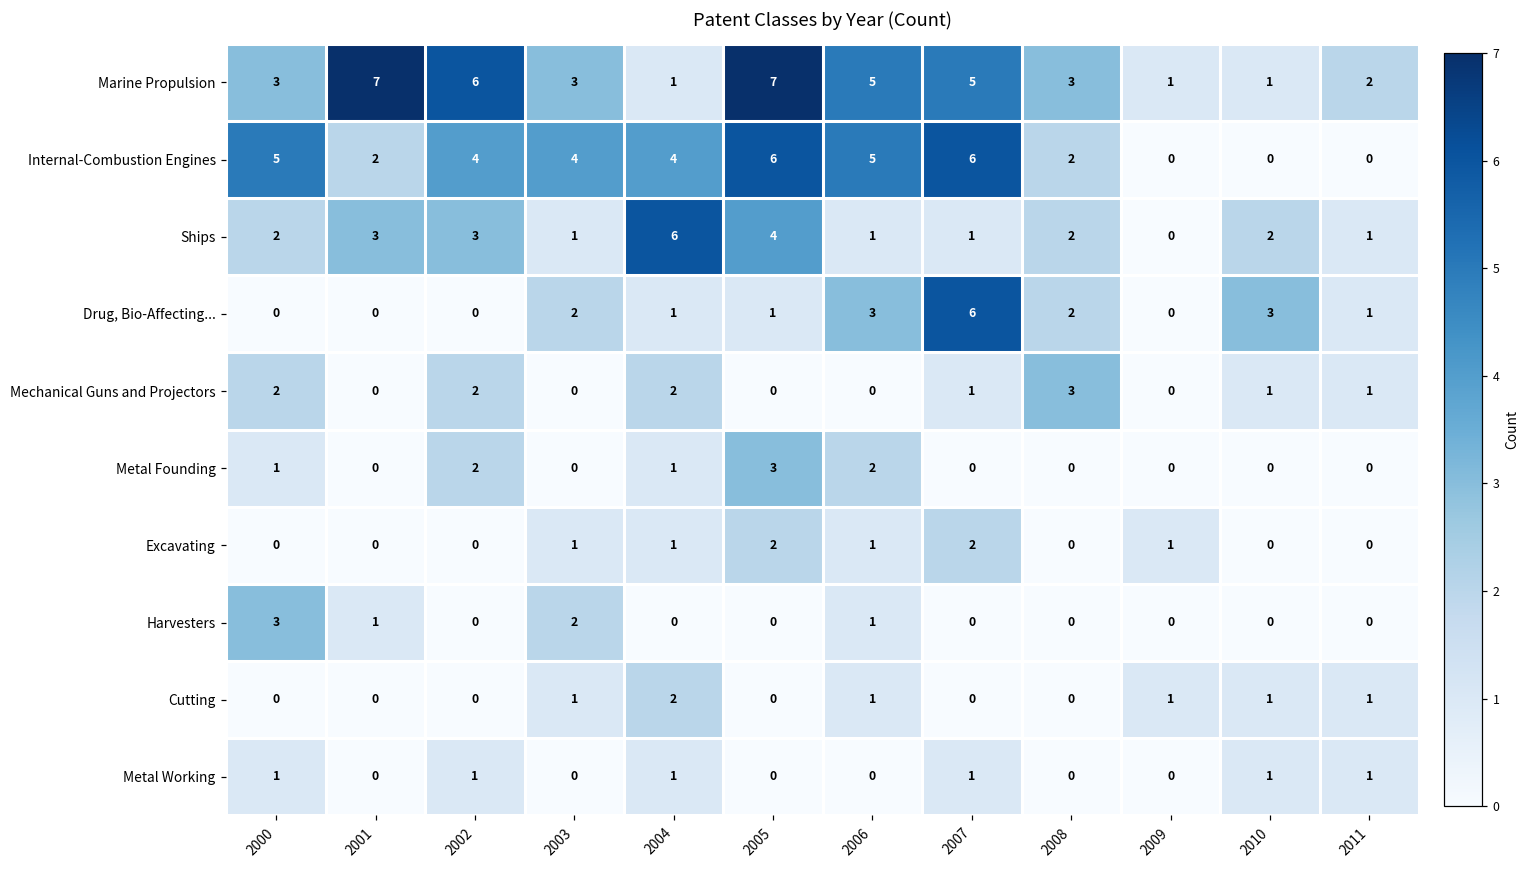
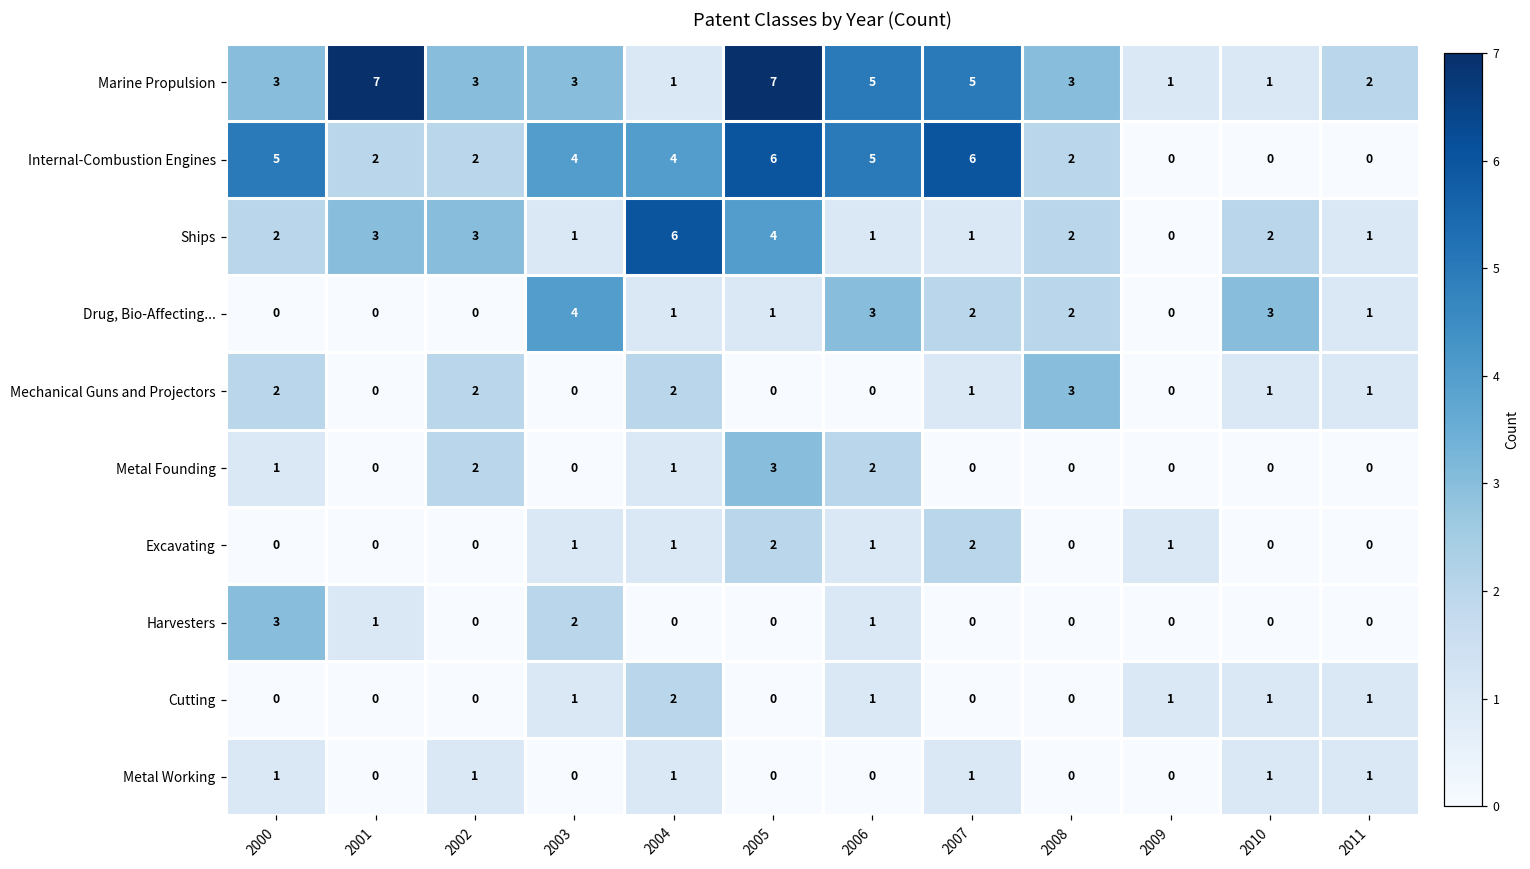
Marine Propulsion, 2002: 6 -> 3
Internal-Combustion Engines, 2002: 4 -> 2
Drug, Bio-Affecting..., 2003: 2 -> 4
Drug, Bio-Affecting..., 2007: 6 -> 2
